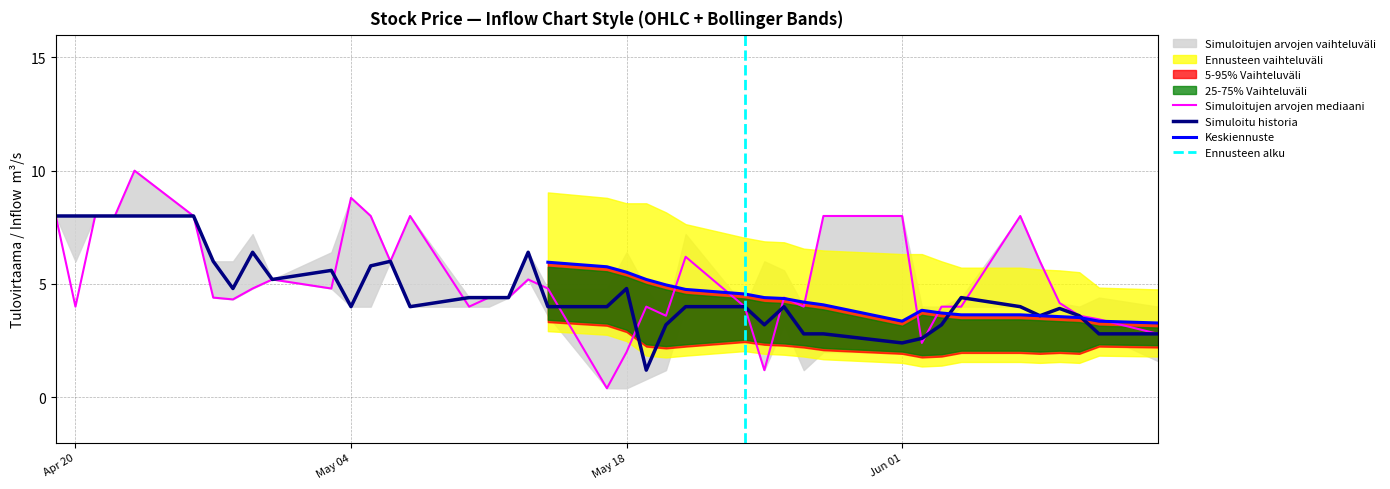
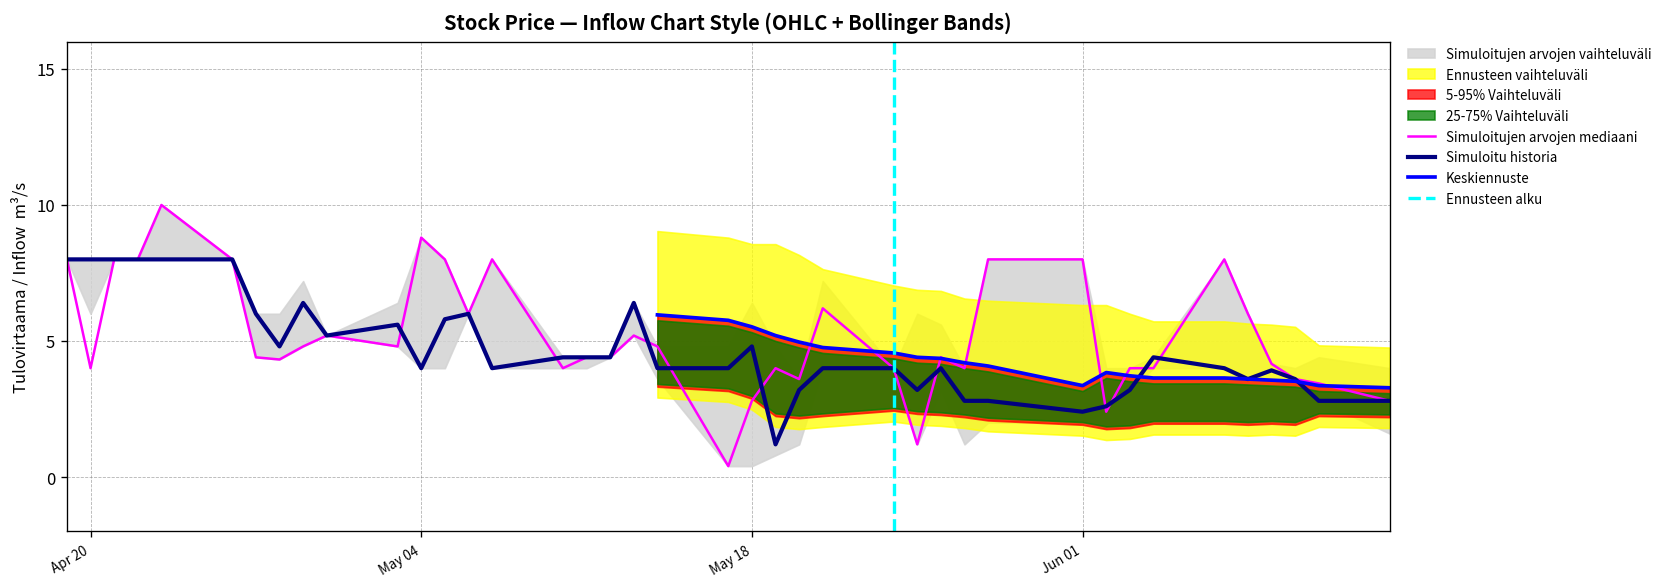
Simuloitujen arvojen mediaani, May 18: 2.0 -> 2.8
